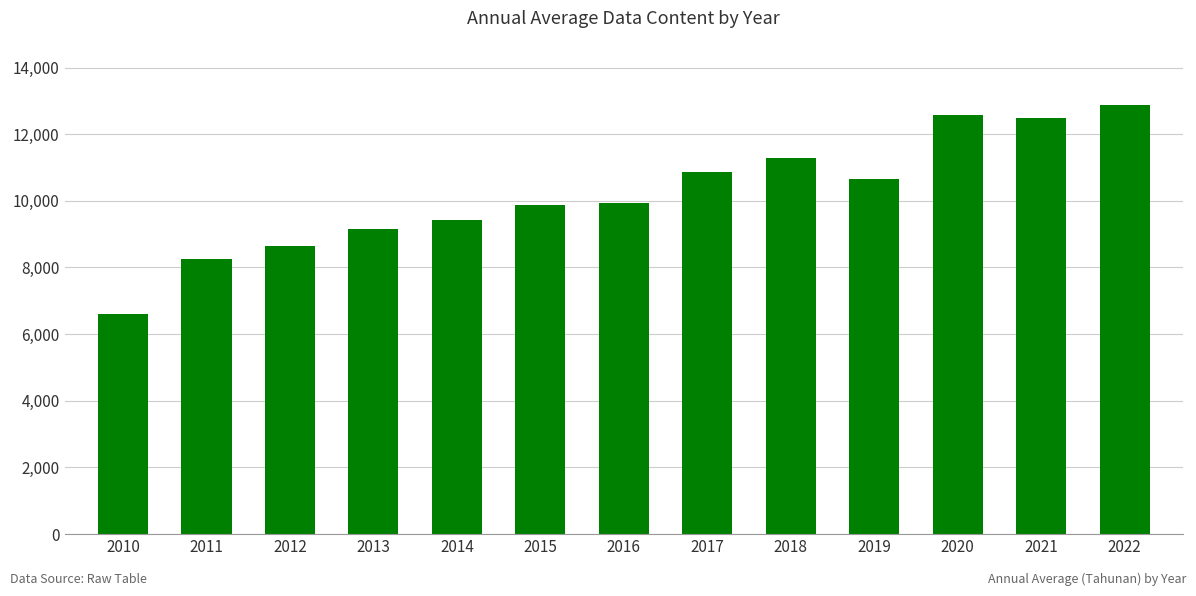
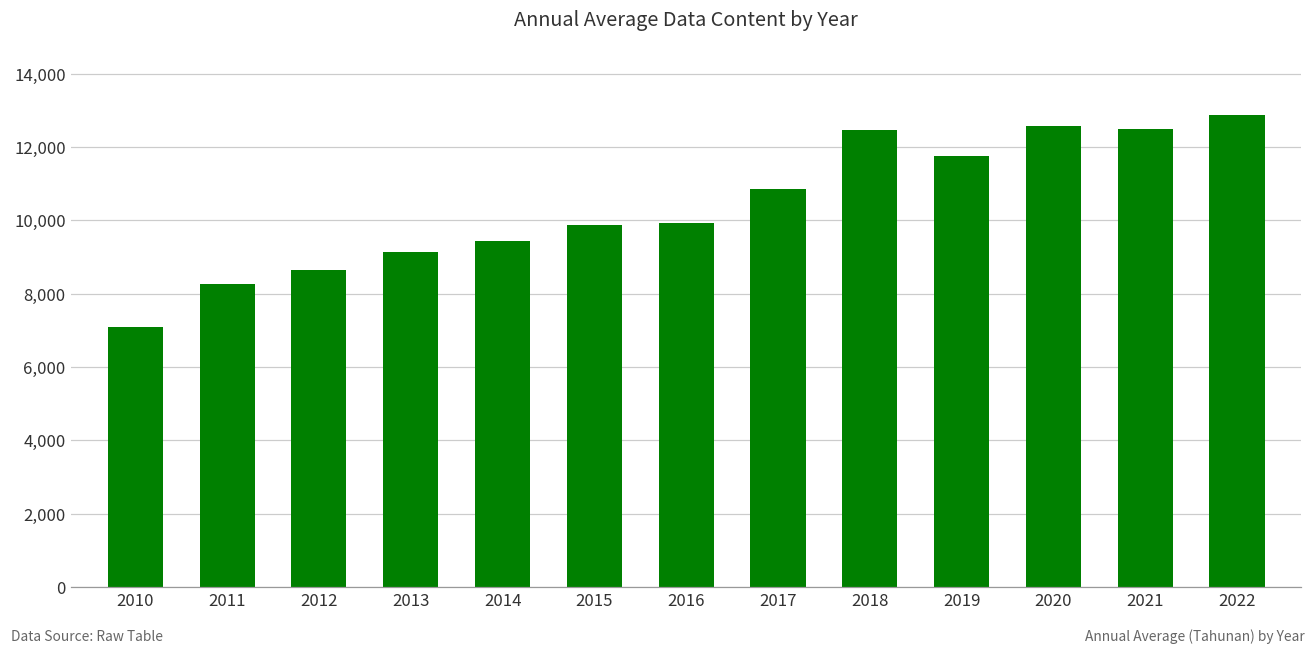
2010: 6,600 -> 7,100
2018: 11,300 -> 12,500
2019: 10,700 -> 11,700
